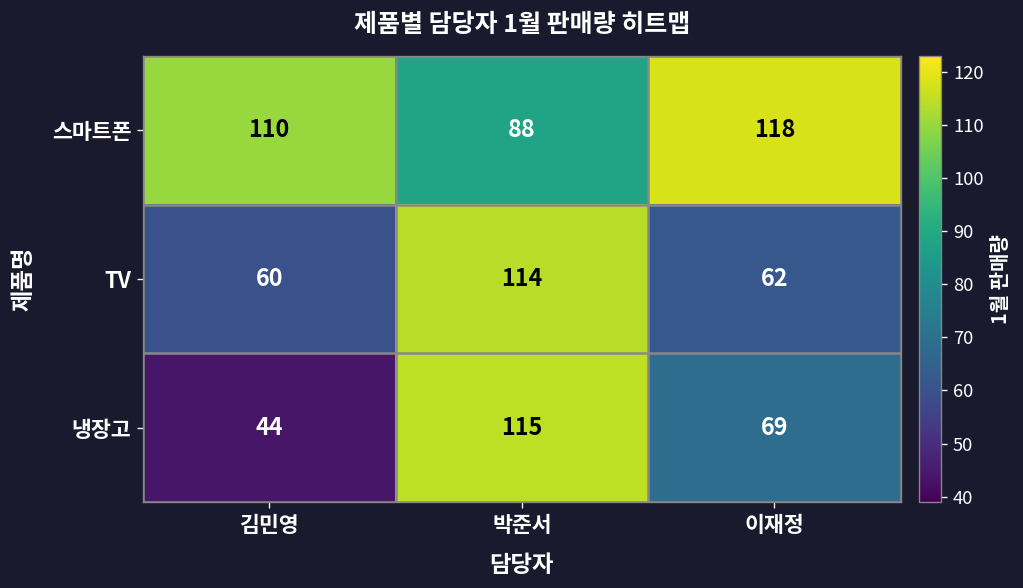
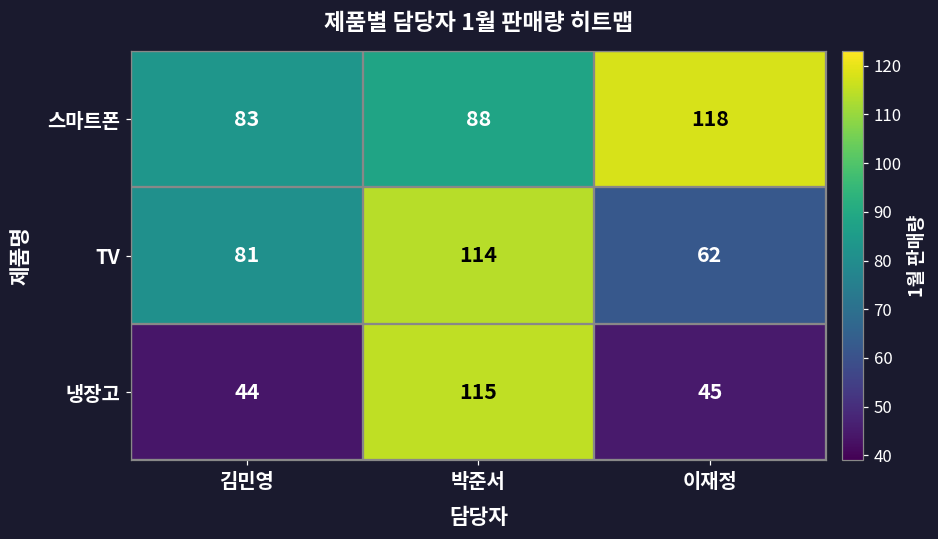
스마트폰, 김민영: 110 -> 83
TV, 김민영: 60 -> 81
냉장고, 이재정: 69 -> 45
